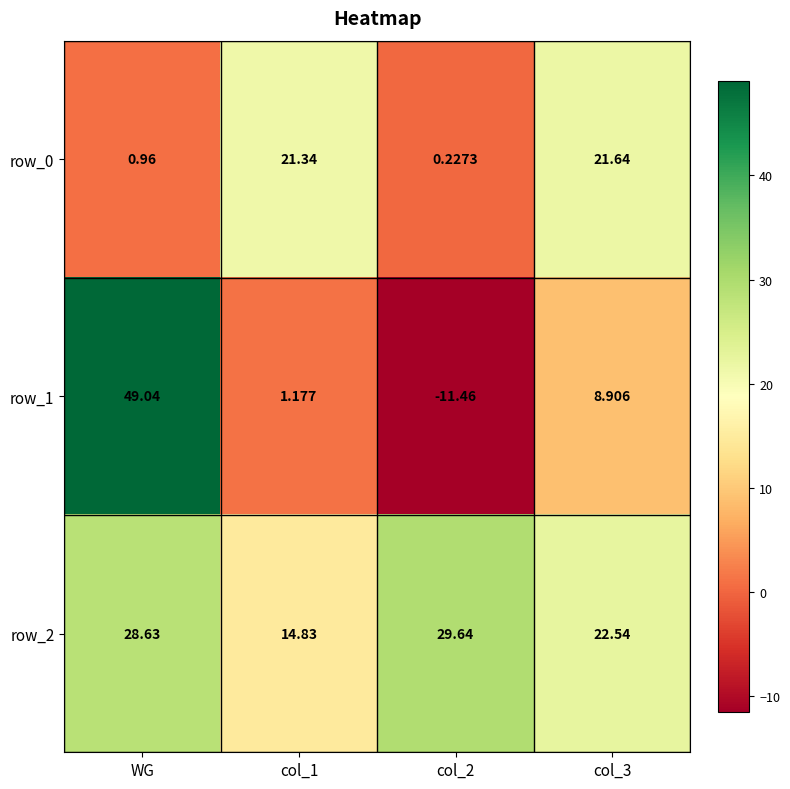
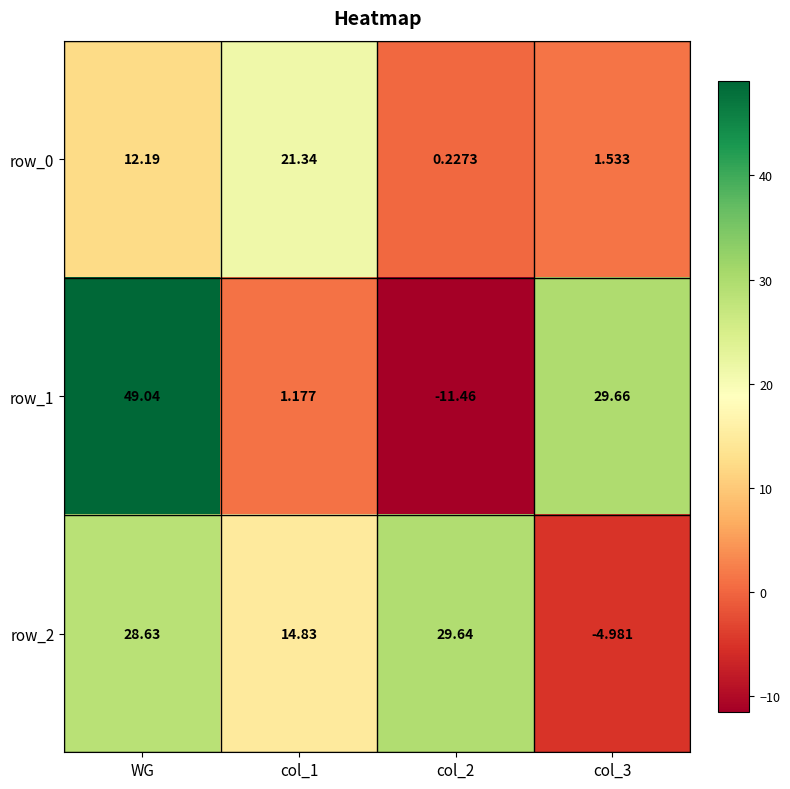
row_0, WG: 0.96 -> 12.19
row_0, col_3: 21.64 -> 1.533
row_1, col_3: 8.906 -> 29.66
row_2, col_3: 22.54 -> -4.981
